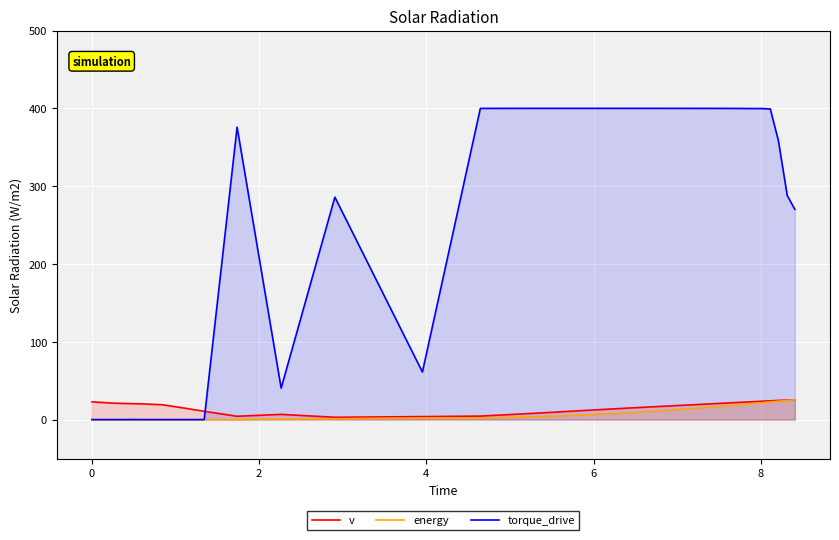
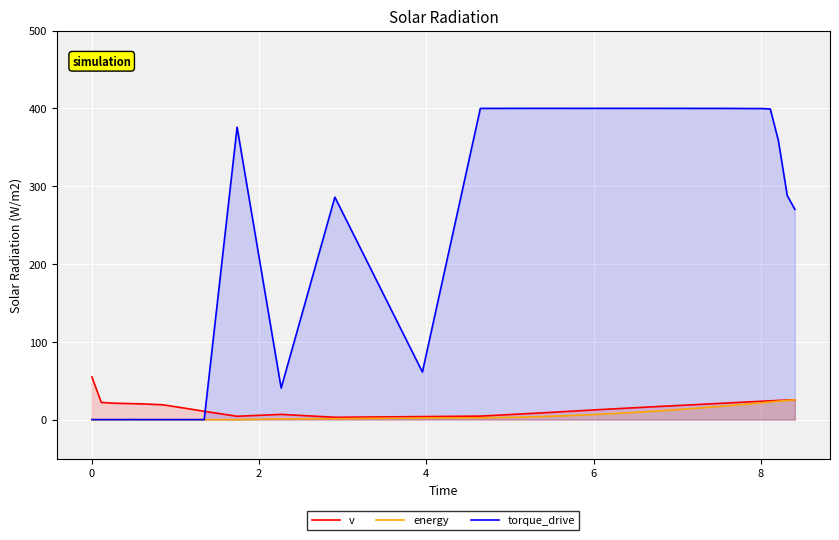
v, 0: 20 -> 50
